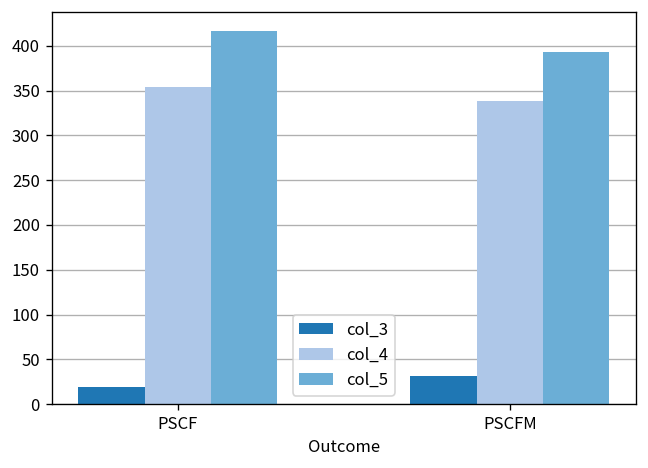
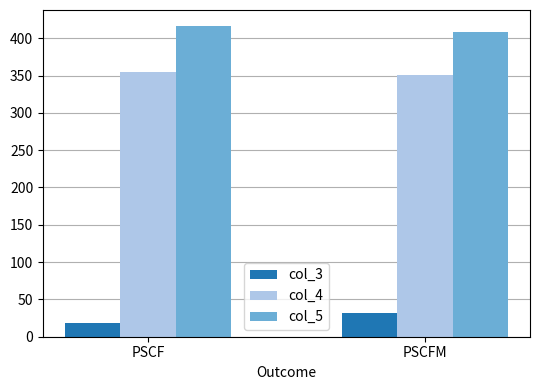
col_4, PSCFM: 340 -> 350
col_5, PSCFM: 390 -> 410
